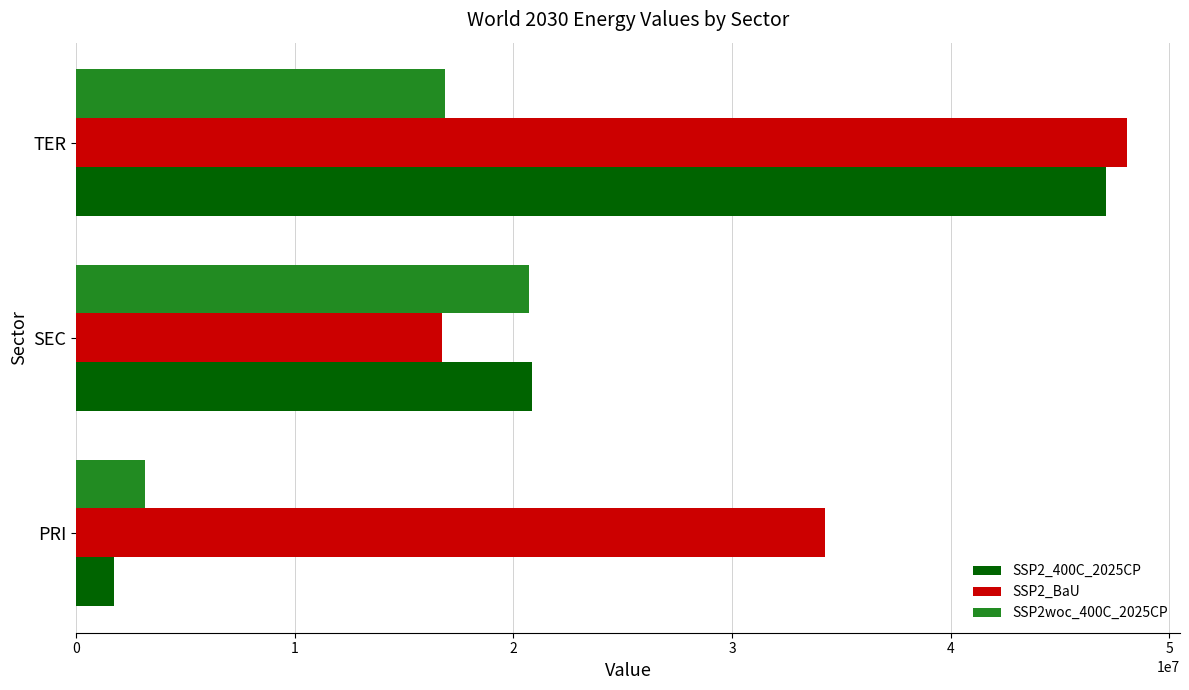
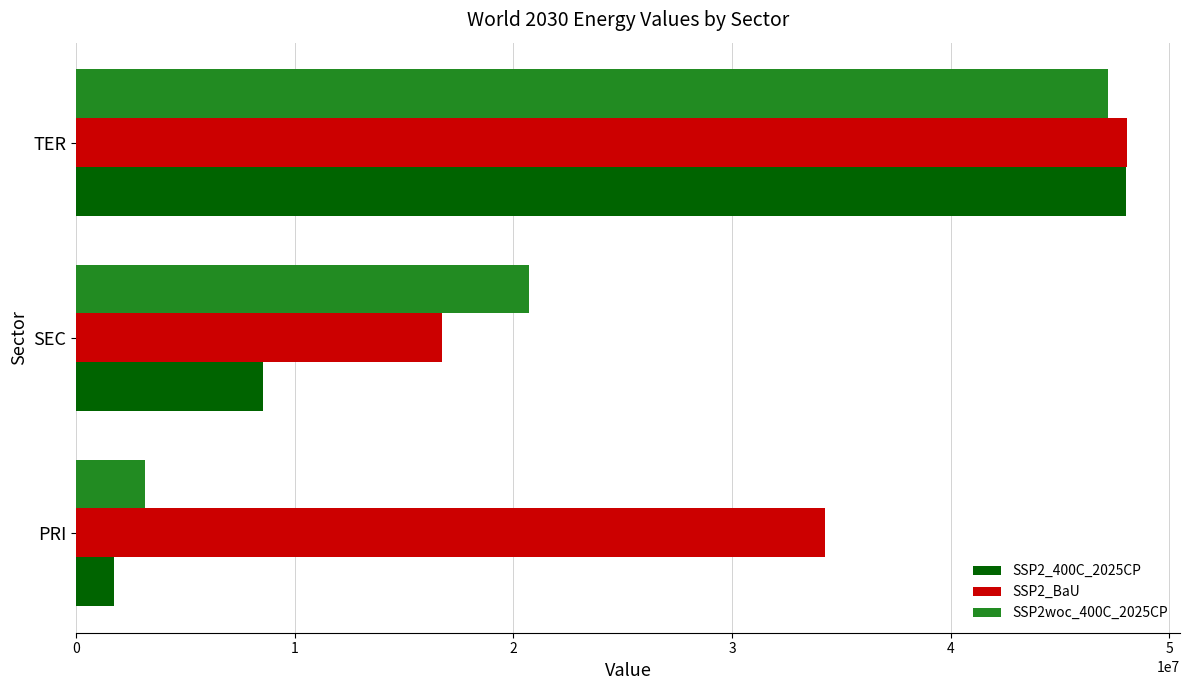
SSP2woc_400C_2025CP, TER: 16900000 -> 47200000
SSP2_400C_2025CP, TER: 47100000 -> 48000000
SSP2_400C_2025CP, SEC: 20800000 -> 8600000
